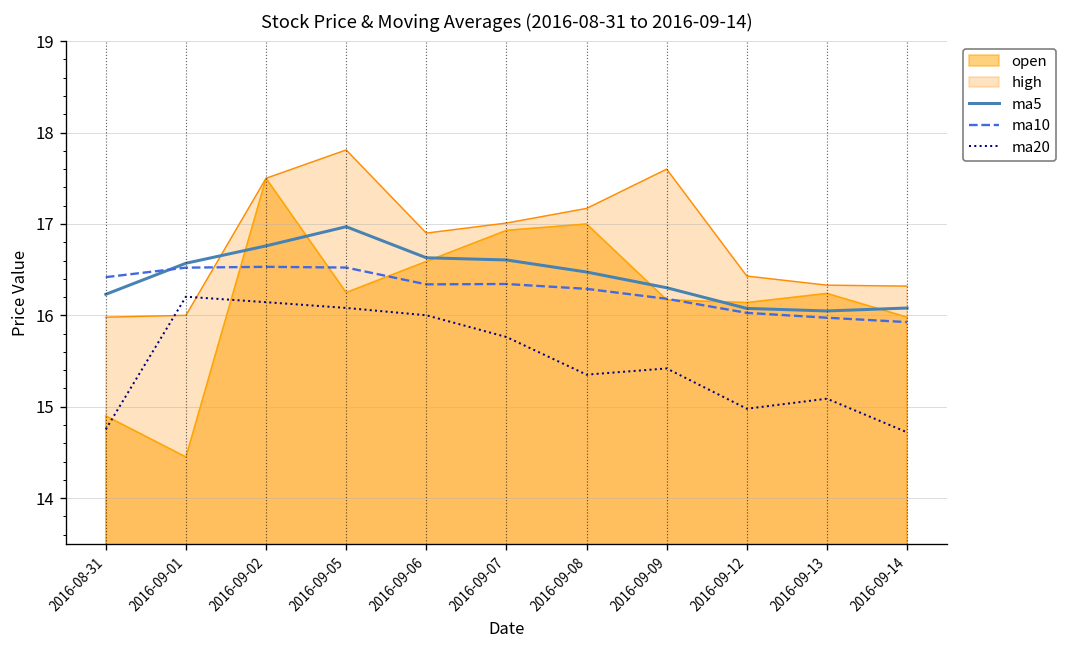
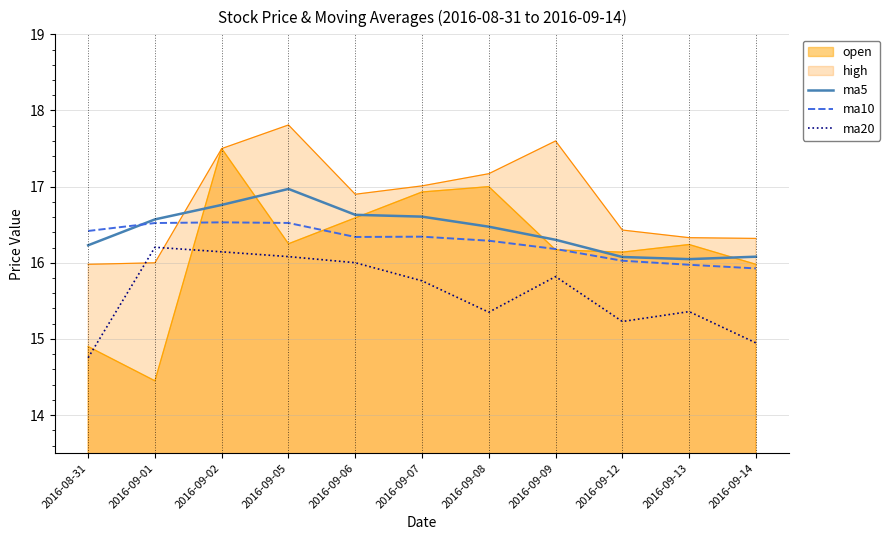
ma20, 2016-09-09: 15.4 -> 15.8
ma20, 2016-09-12: 15.0 -> 15.2
ma20, 2016-09-13: 15.1 -> 15.4
ma20, 2016-09-14: 14.7 -> 14.9
